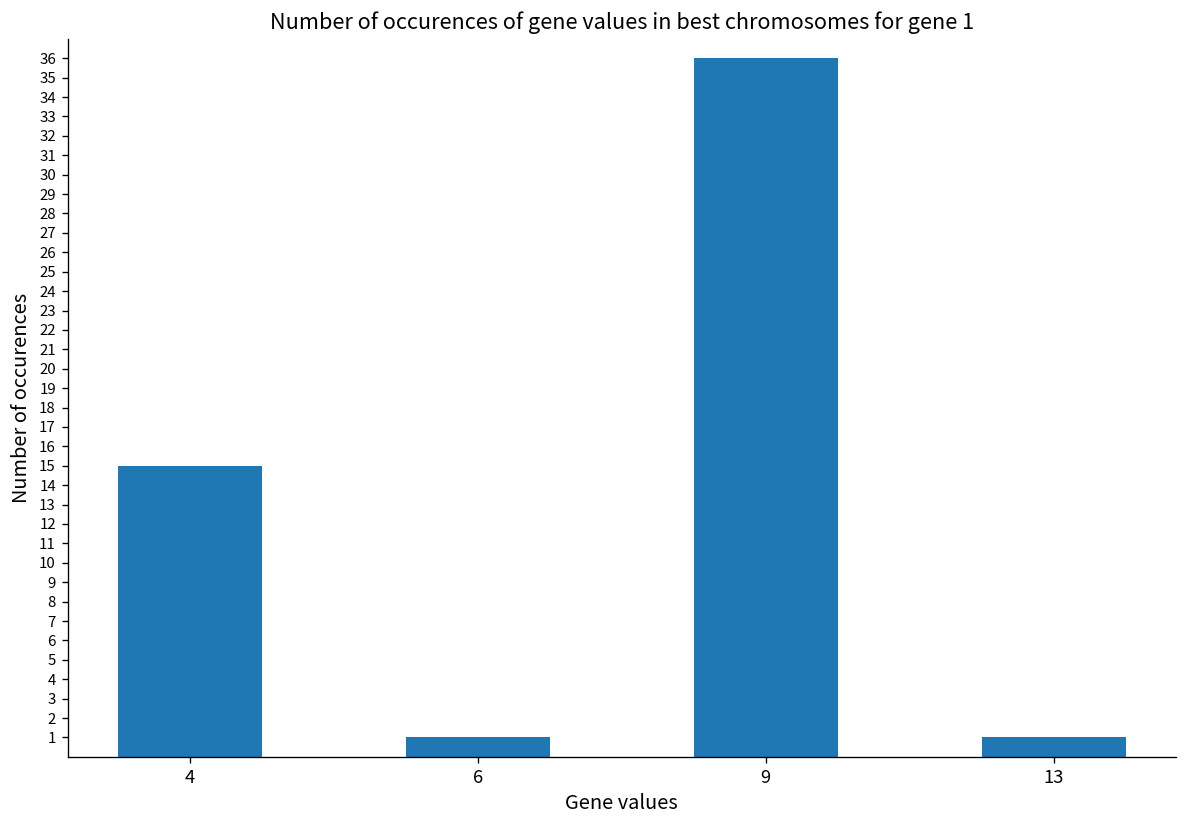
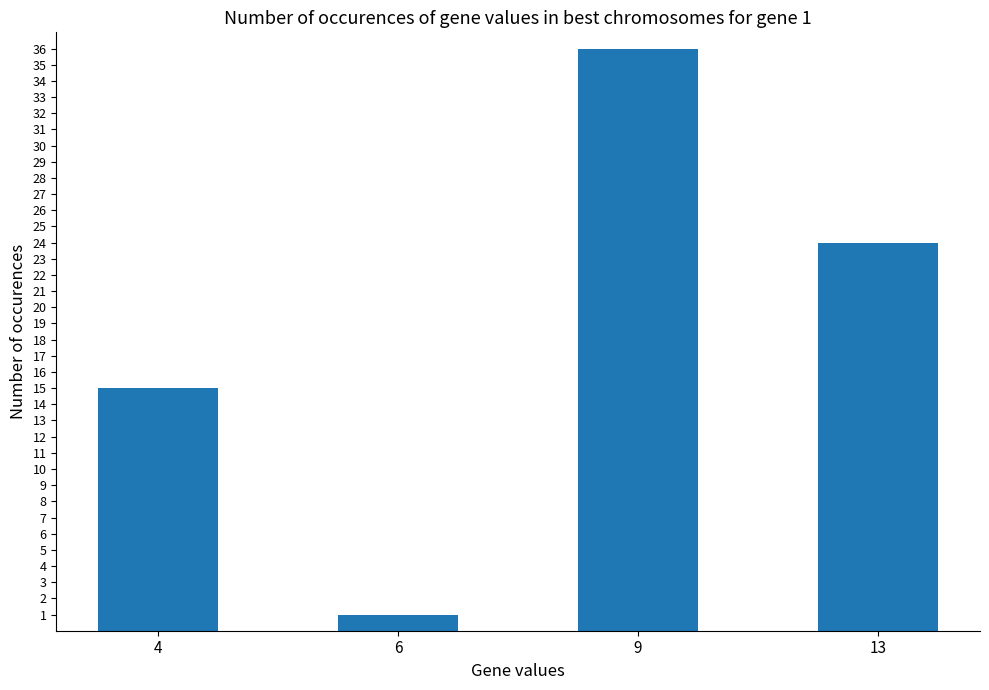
13: 1 -> 24
